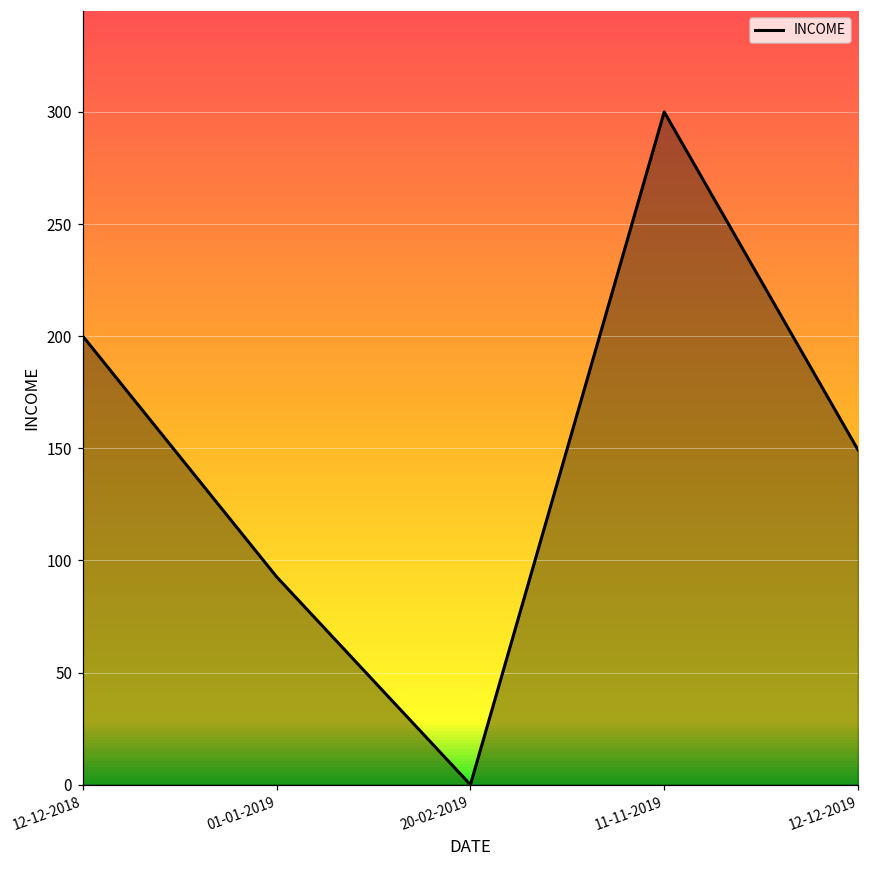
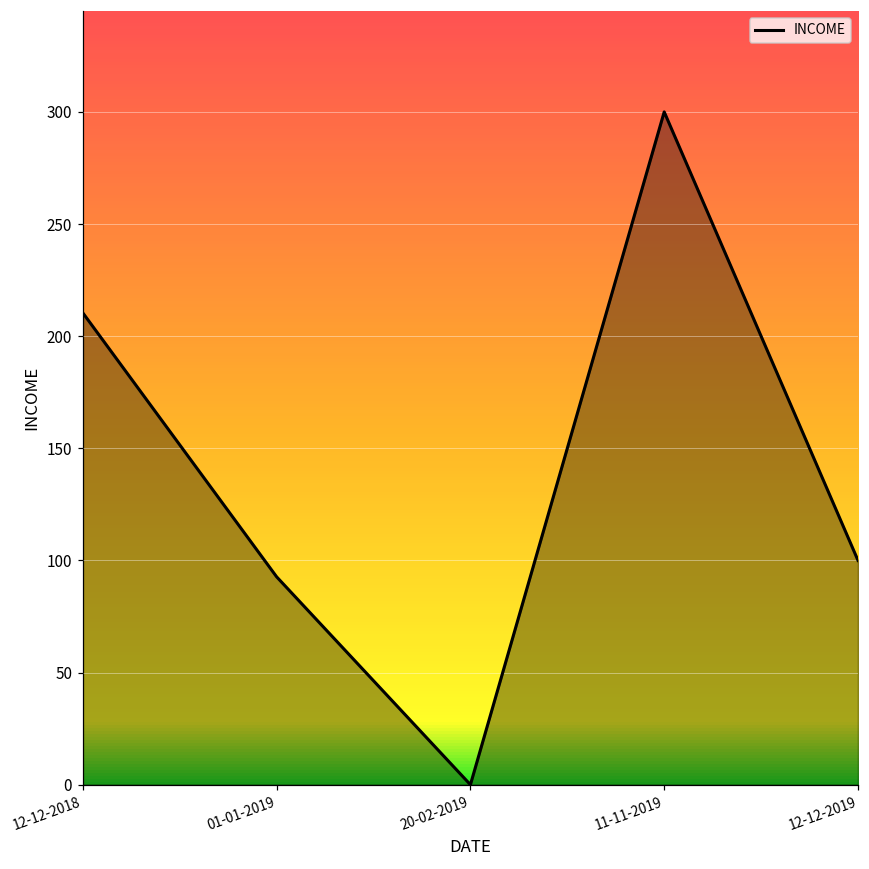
12-12-2018: 200 -> 210
12-12-2019: 149 -> 100
